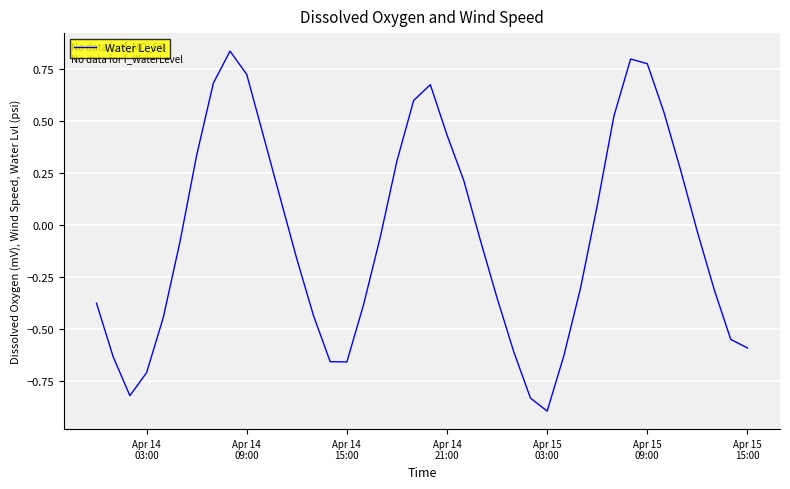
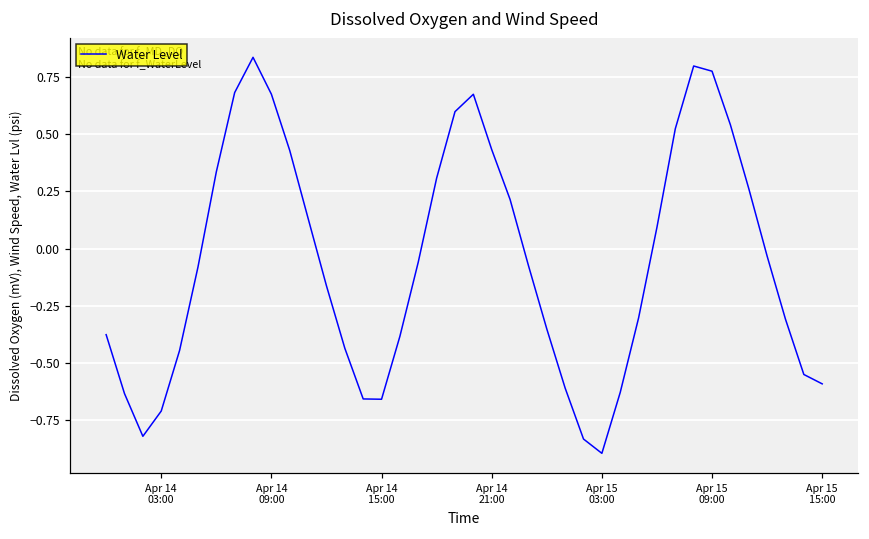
Apr 14 09:00: 0.72 -> 0.67
